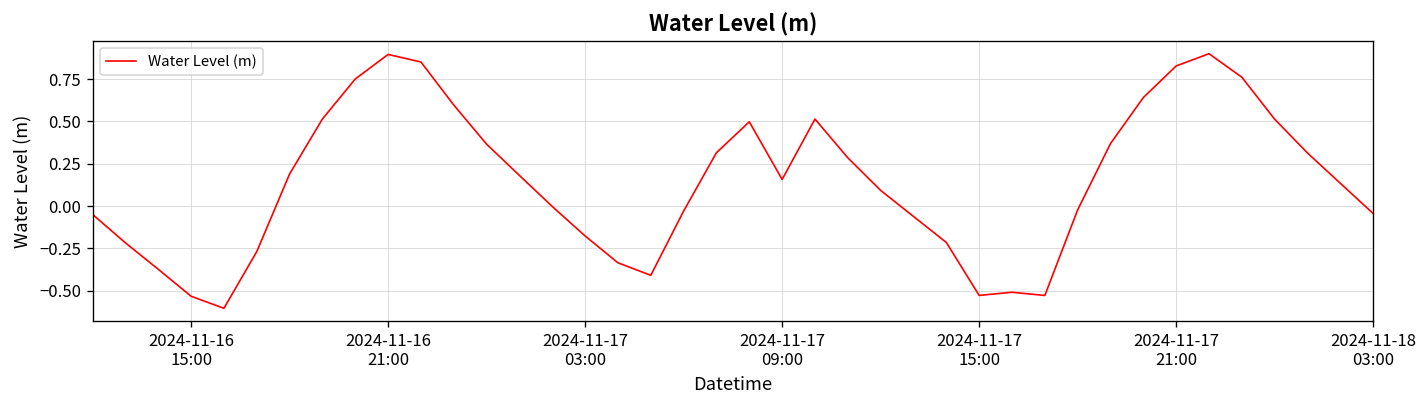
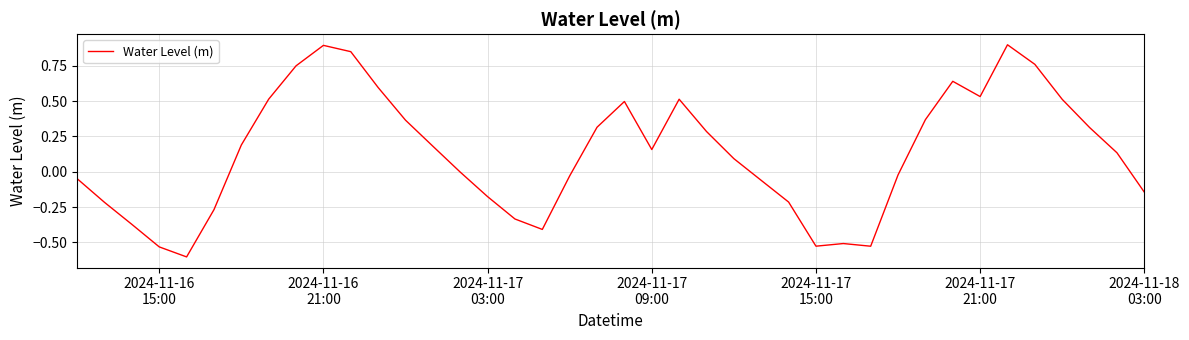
2024-11-17 21:00: 0.83 -> 0.53
2024-11-18 03:00: -0.04 -> -0.14
